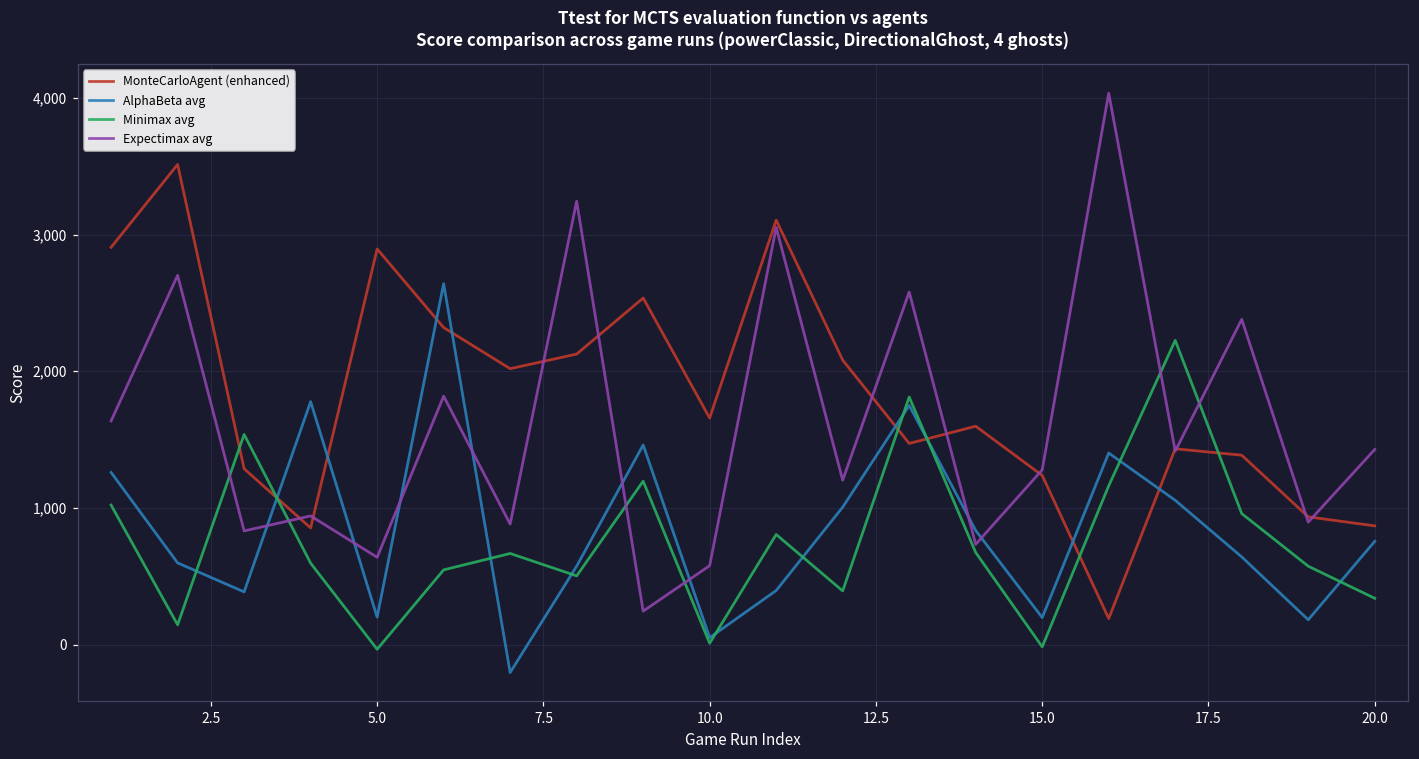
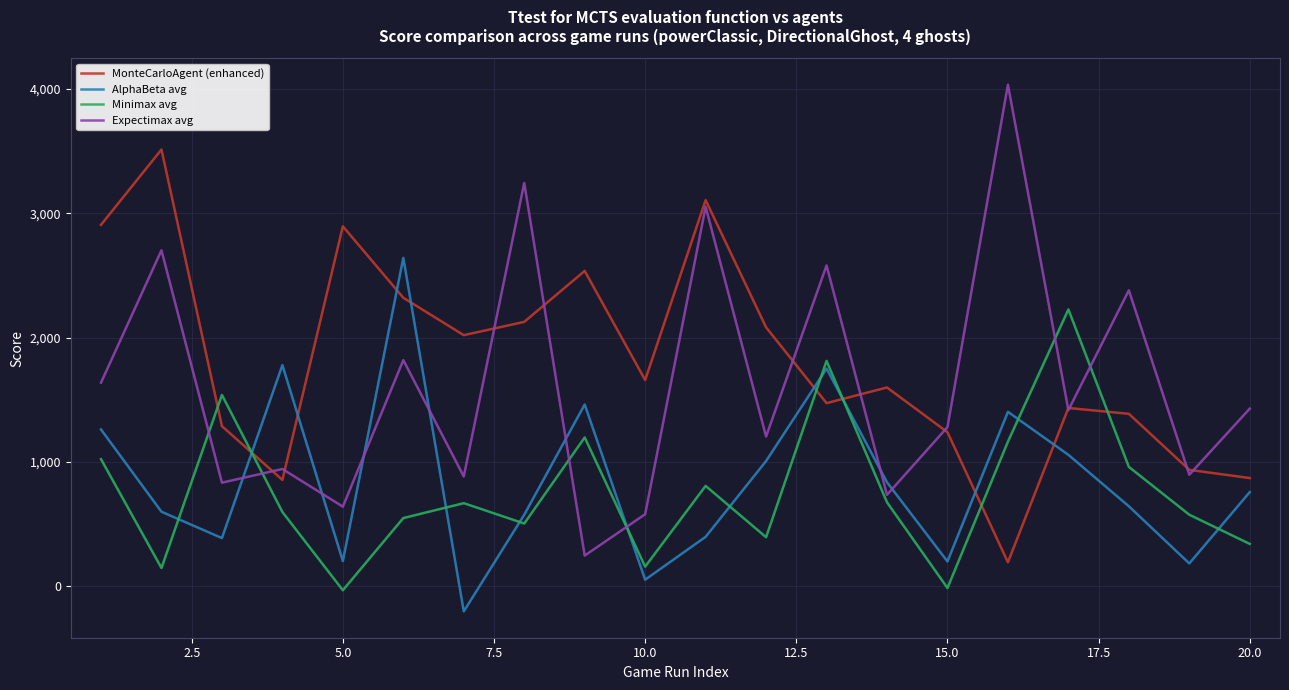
Minimax avg, 10.0: 10 -> 160
